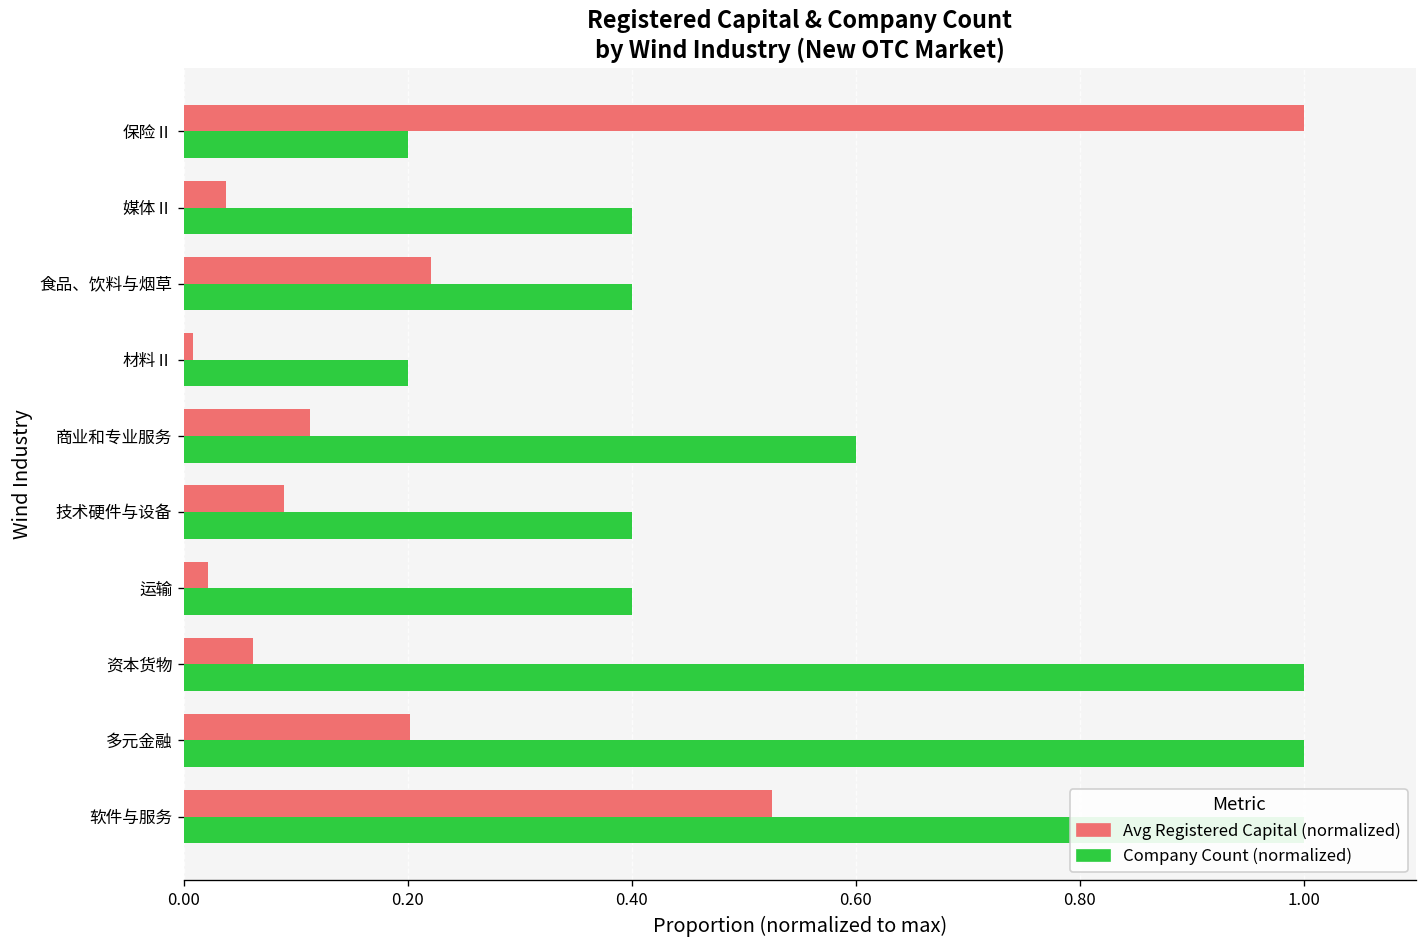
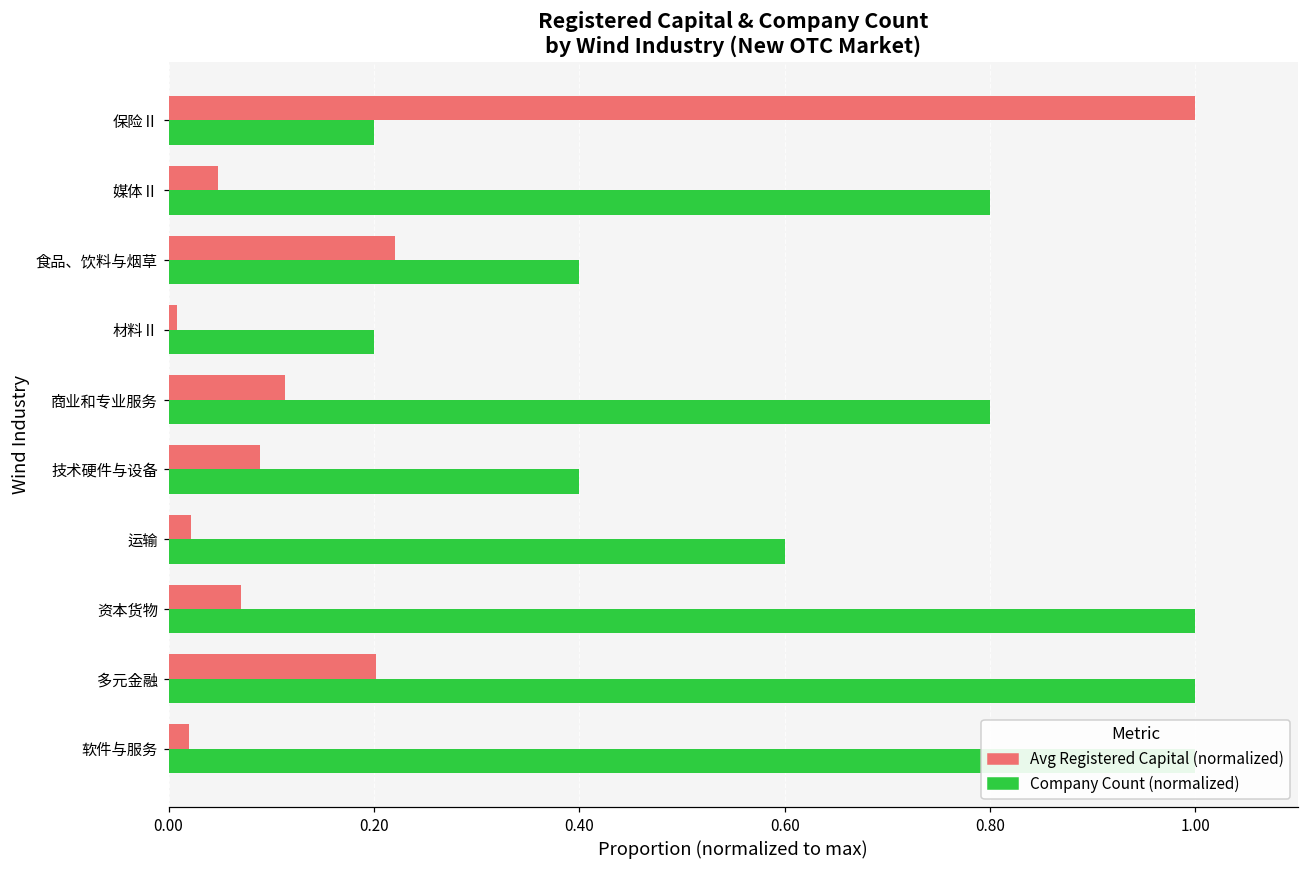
Avg Registered Capital (normalized), 媒体Ⅱ: 0.04 -> 0.05
Company Count (normalized), 媒体Ⅱ: 0.40 -> 0.80
Company Count (normalized), 商业和专业服务: 0.60 -> 0.80
Company Count (normalized), 运输: 0.40 -> 0.60
Avg Registered Capital (normalized), 资本货物: 0.06 -> 0.07
Avg Registered Capital (normalized), 软件与服务: 0.53 -> 0.02
